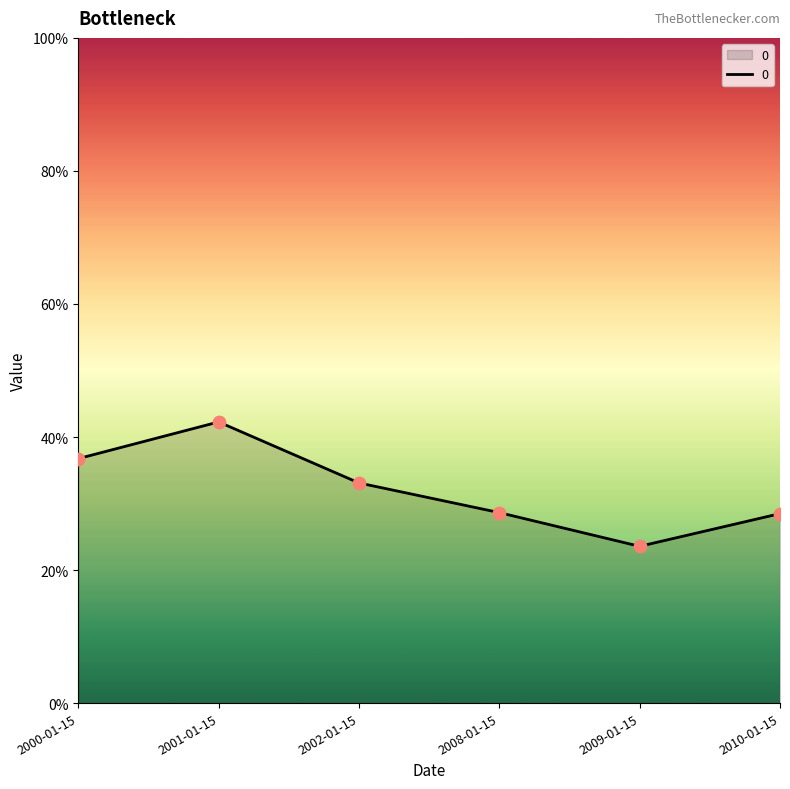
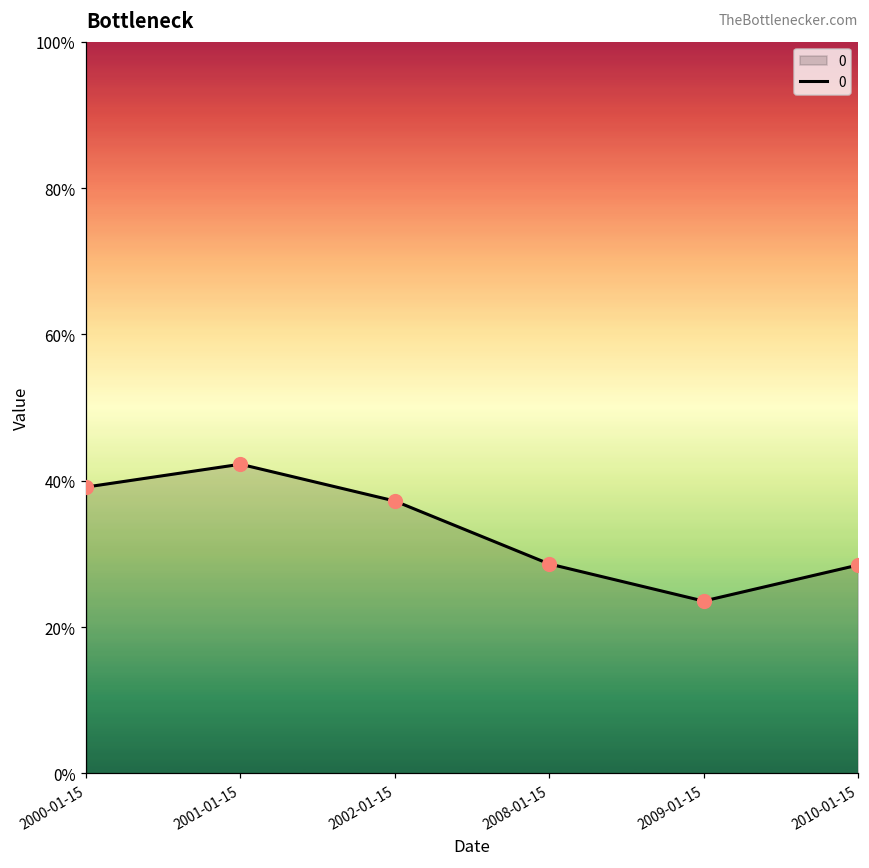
2000-01-15: 37% -> 39%
2002-01-15: 33% -> 37%
